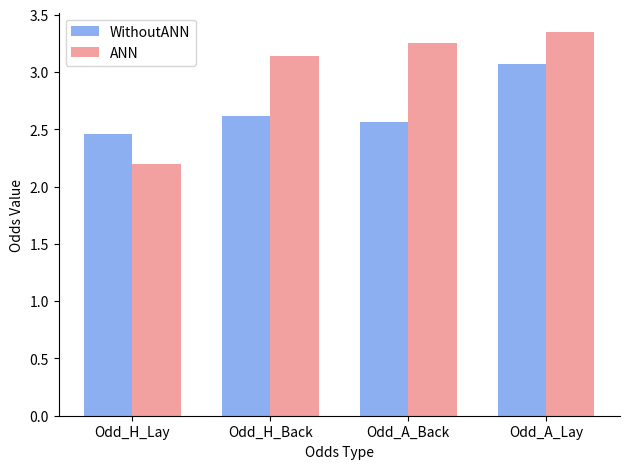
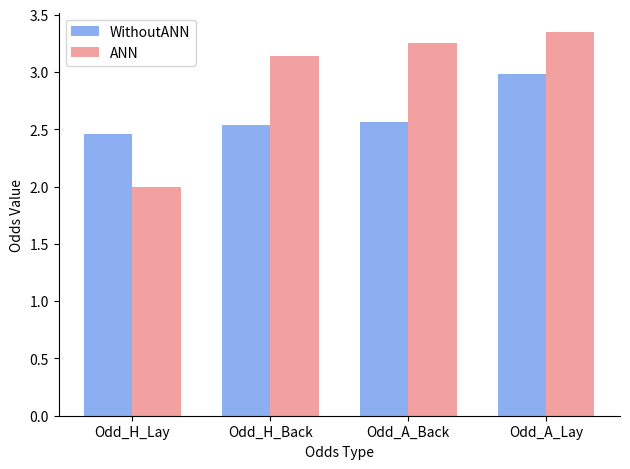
ANN, Odd_H_Lay: 2.2 -> 2.0
WithoutANN, Odd_H_Back: 2.62 -> 2.54
WithoutANN, Odd_A_Lay: 3.07 -> 2.98
